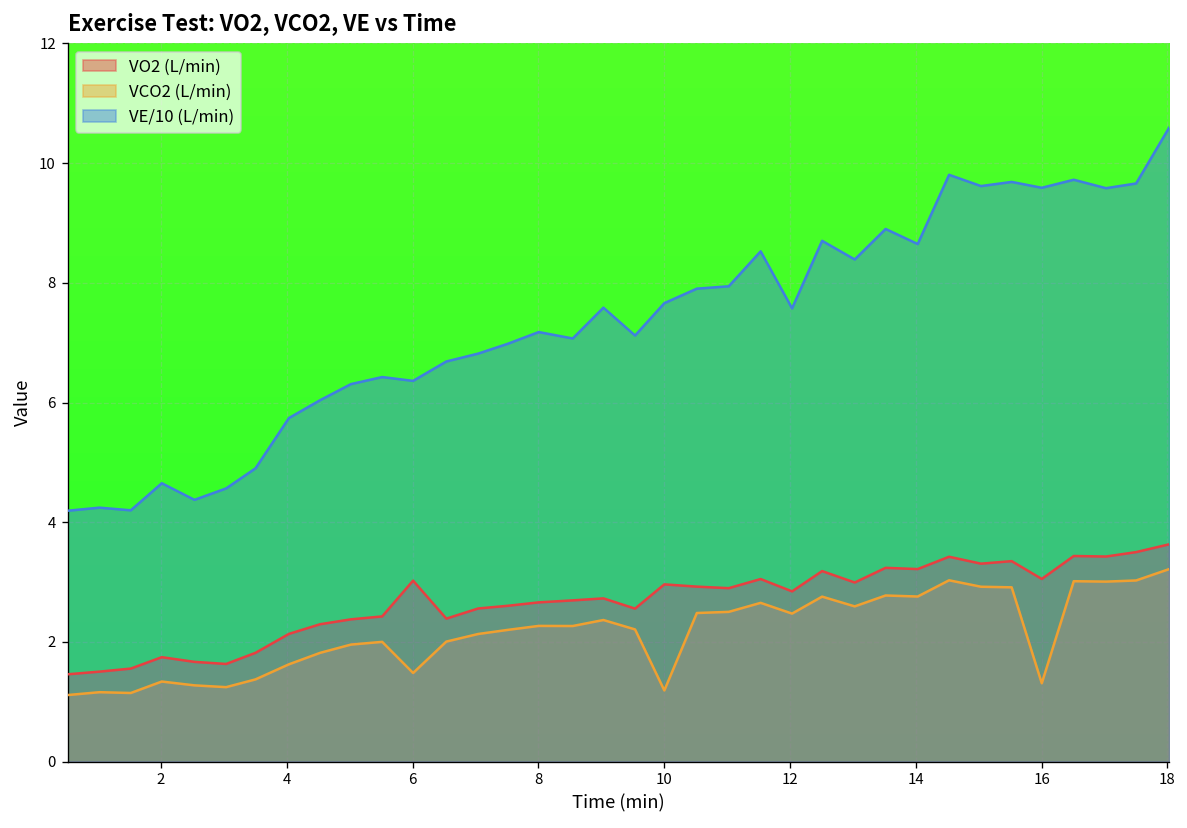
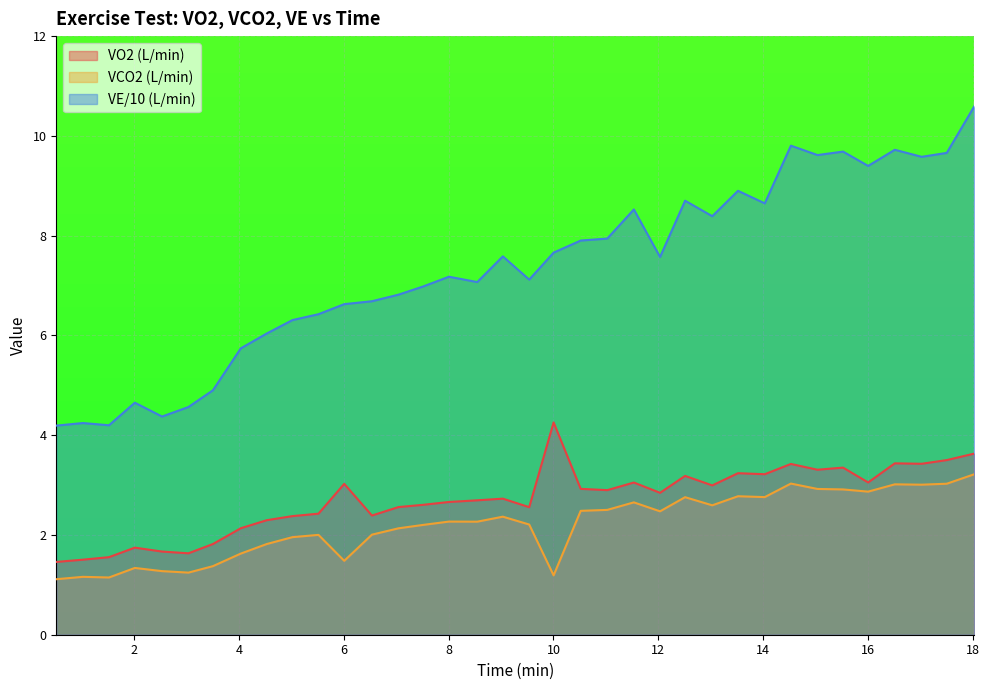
VE/10 (L/min), 6: 6.4 -> 6.6
VO2 (L/min), 10: 3.0 -> 4.3
VCO2 (L/min), 16: 1.3 -> 2.9
VE/10 (L/min), 16: 9.6 -> 9.4
